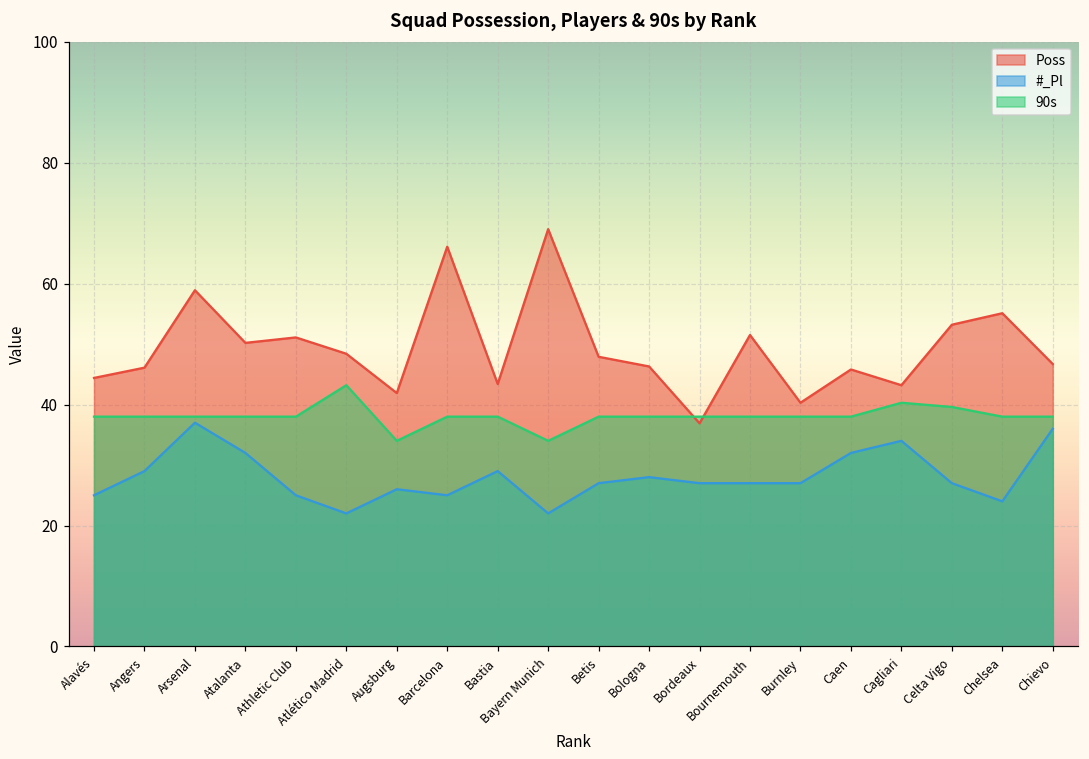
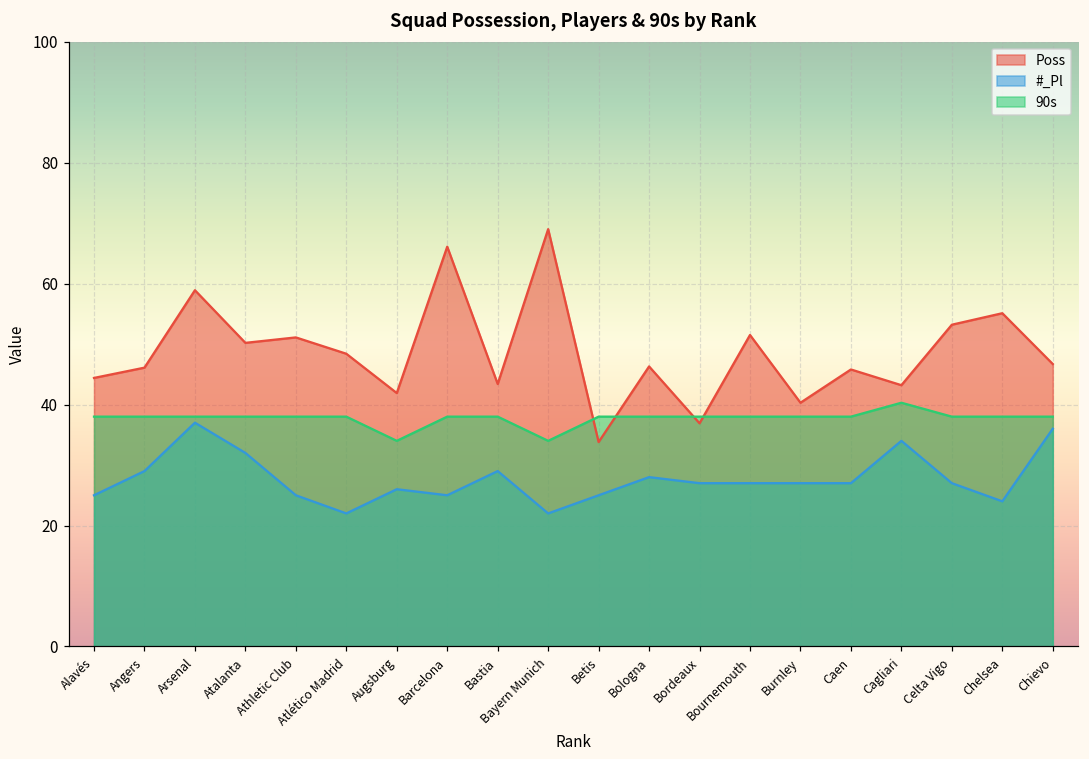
90s, Atlético Madrid: 43 -> 38
Poss, Betis: 48 -> 34
#_Pl, Betis: 27 -> 25
#_Pl, Caen: 32 -> 27
90s, Celta Vigo: 40 -> 38
